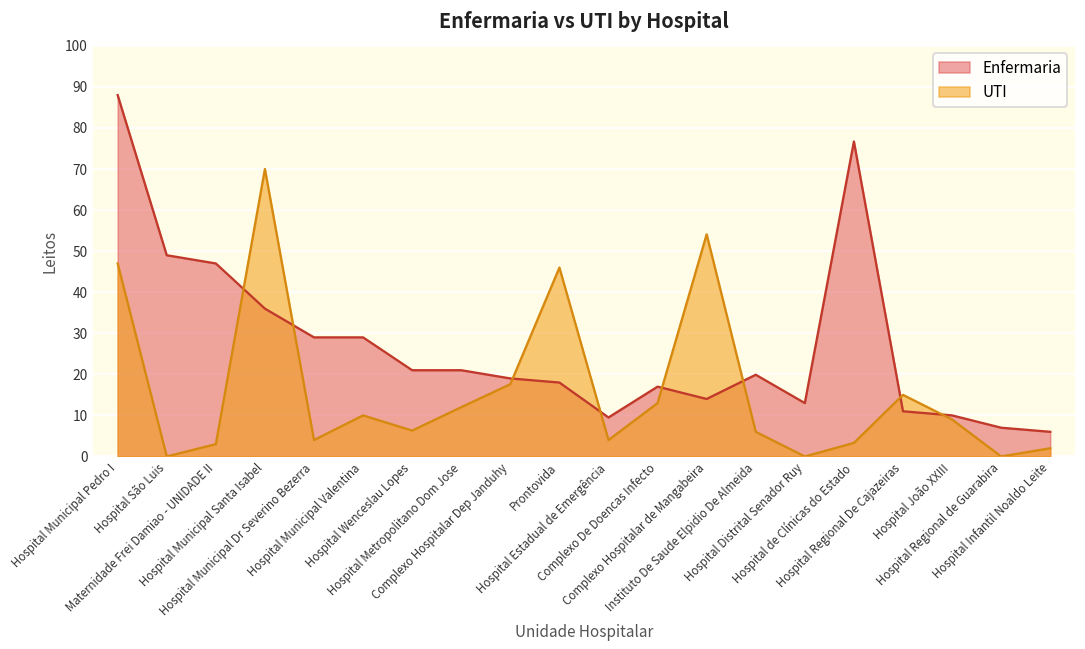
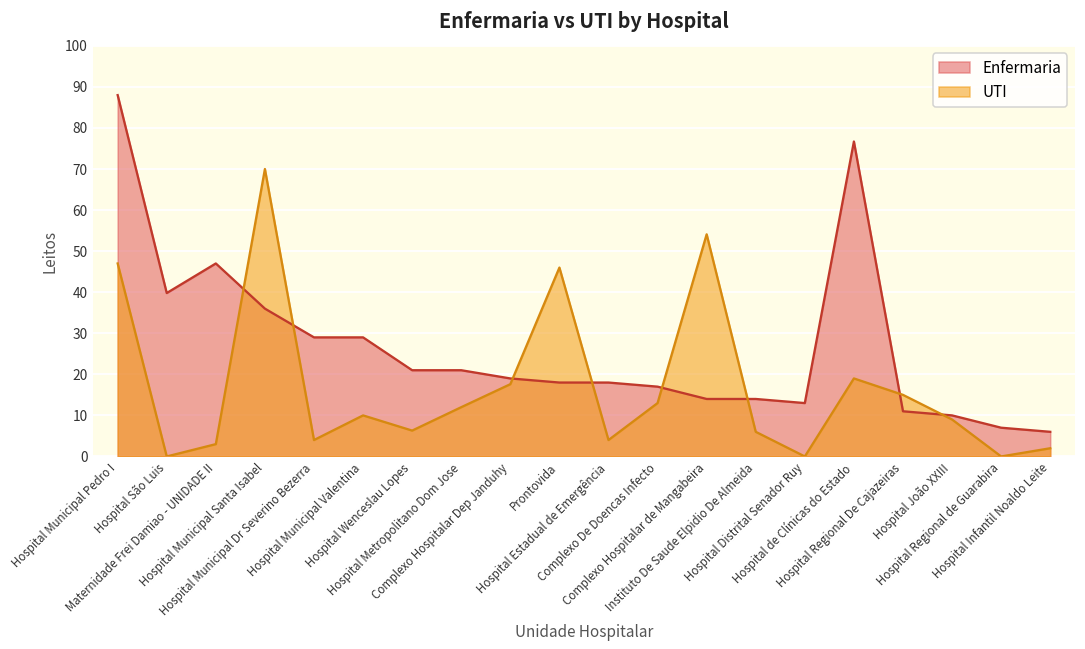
Enfermaria, Hospital São Luis: 49 -> 40
Enfermaria, Hospital Estadual de Emergência: 10 -> 18
Enfermaria, Instituto De Saude Elpidio De Almeida: 20 -> 14
UTI, Hospital de Clínicas do Estado: 3 -> 19
